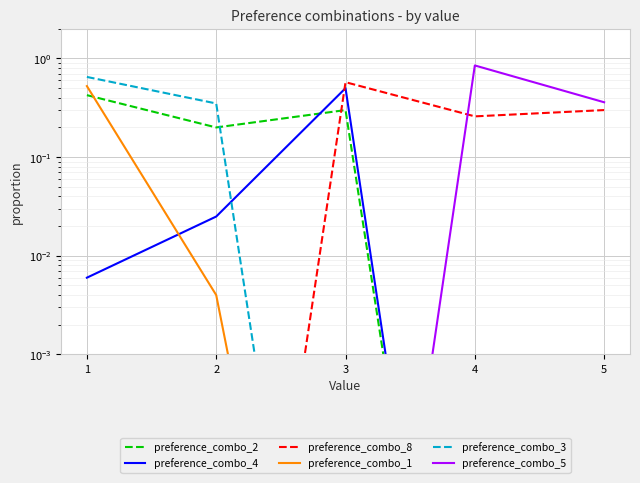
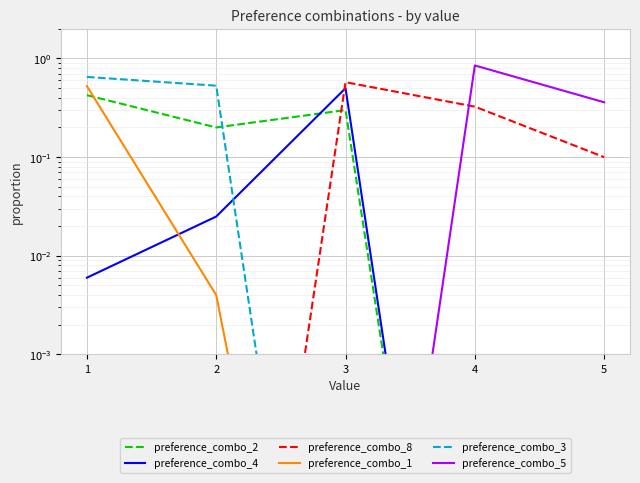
preference_combo_3, 2: 0.35 -> 0.5
preference_combo_8, 4: 0.26 -> 0.33
preference_combo_8, 5: 0.30 -> 0.10
